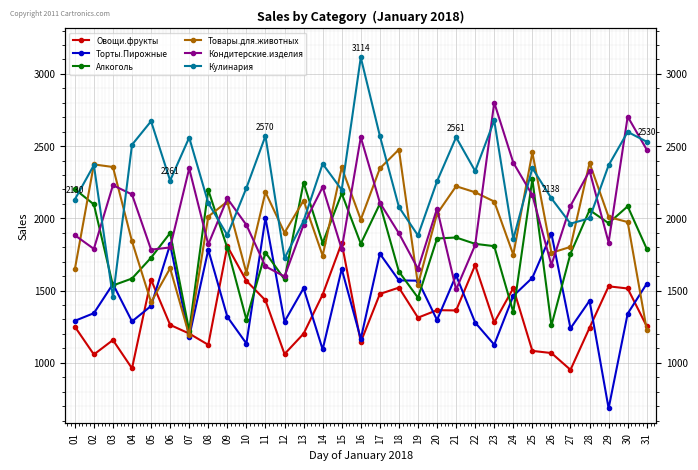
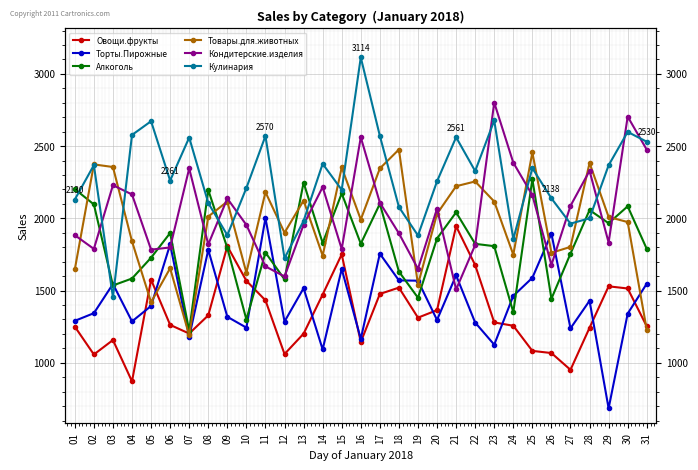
Овощи.фрукты, 04: 960 -> 870
Кулинария, 04: 2510 -> 2580
Овощи.фрукты, 08: 1120 -> 1330
Торты.Пирожные, 10: 1130 -> 1240
Овощи.фрукты, 15: 1830 -> 1750
Овощи.фрукты, 21: 1360 -> 1950
Алкоголь, 21: 1870 -> 2040
Товары.для.животных, 22: 2180 -> 2260
Овощи.фрукты, 24: 1520 -> 1260
Алкоголь, 26: 1260 -> 1440
